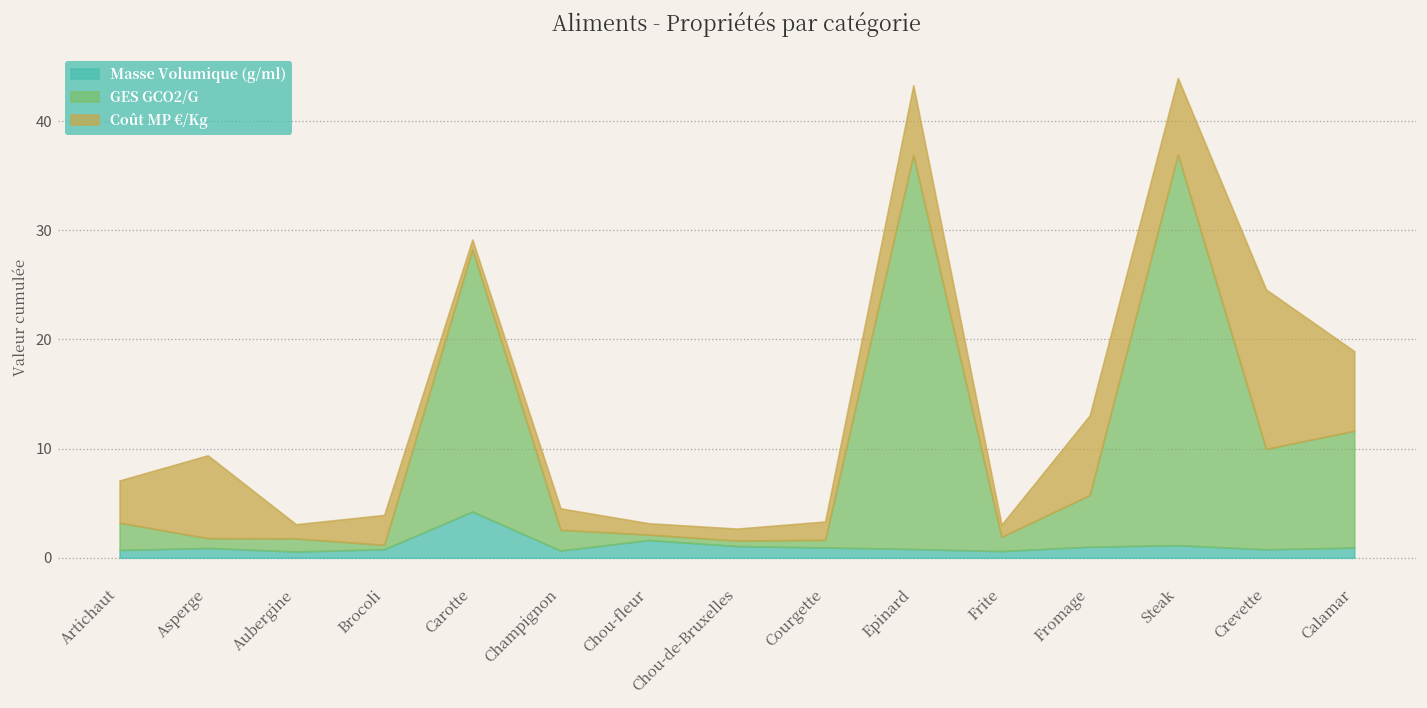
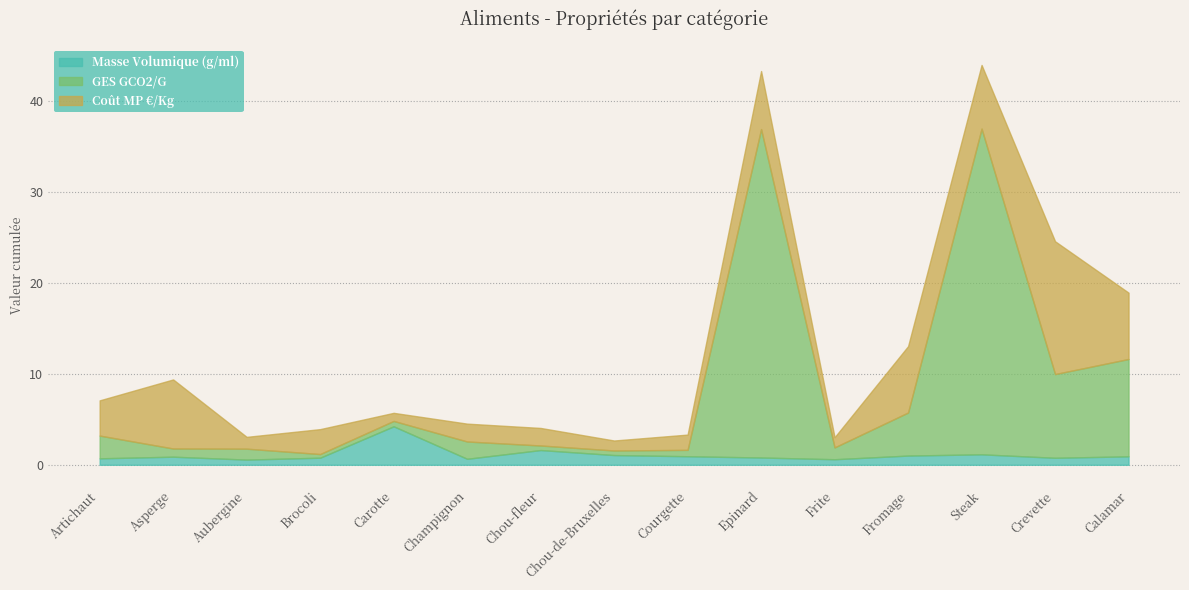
GES GCO2/G, Carotte: 24 -> 1
Coût MP €/Kg, Chou-fleur: 1 -> 2
